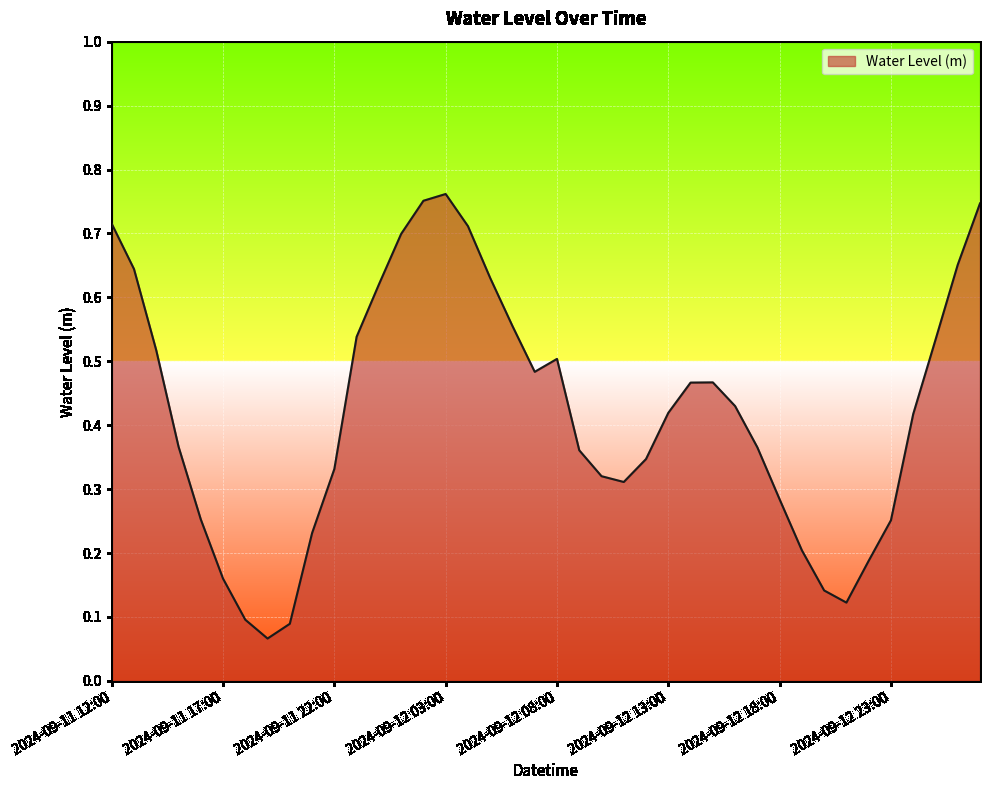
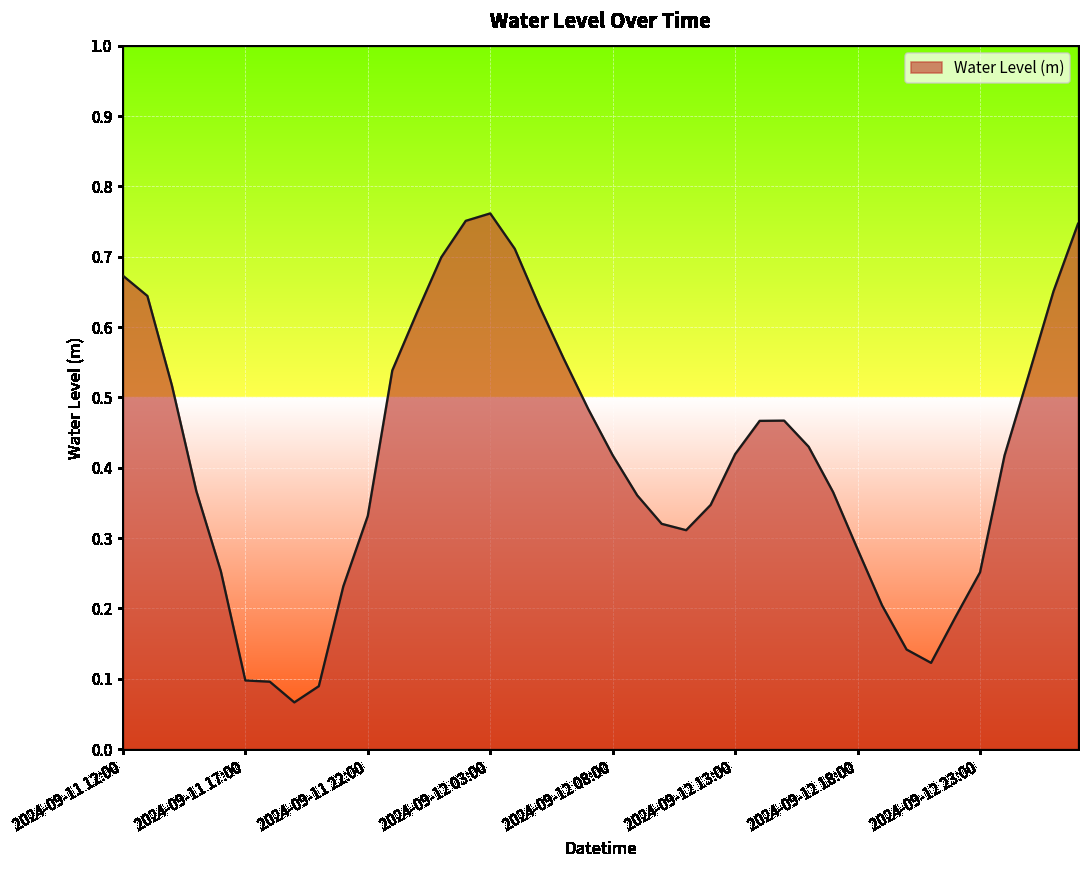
2024-09-11 12:00: 0.72 -> 0.67
2024-09-11 17:00: 0.16 -> 0.10
2024-09-12 08:00: 0.50 -> 0.42
